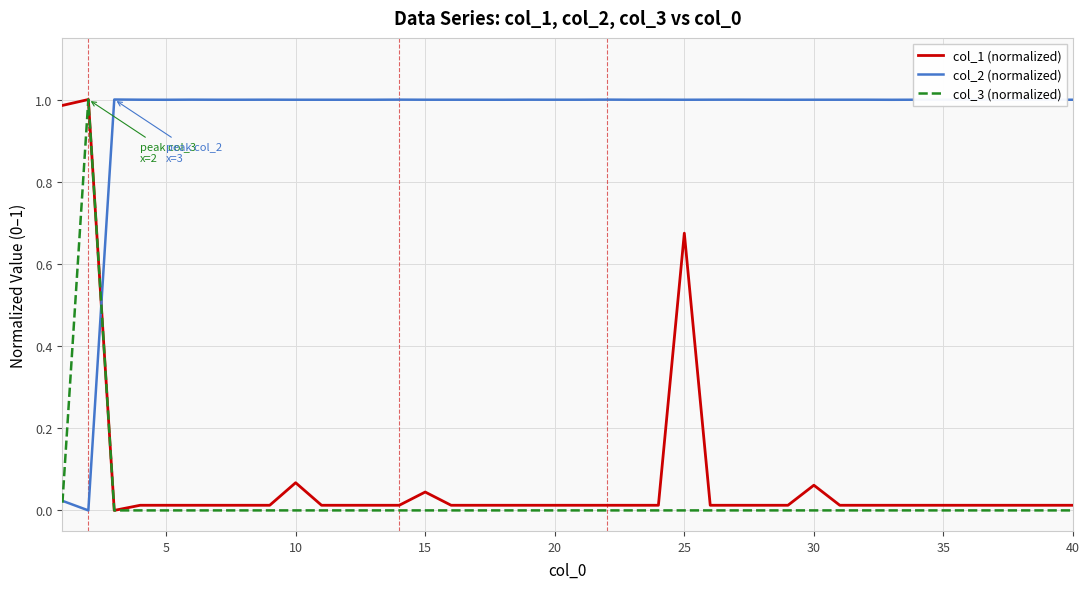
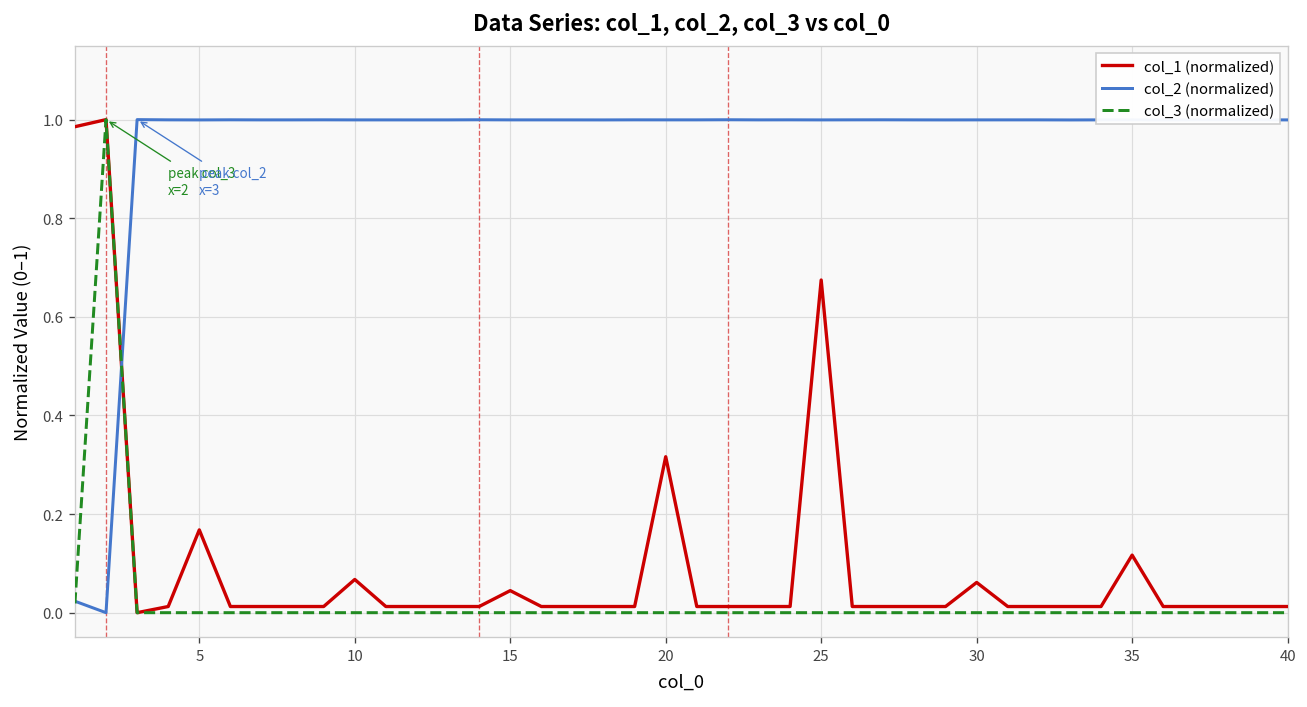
col_1 (normalized), 5: 0.01 -> 0.17
col_1 (normalized), 20: 0.01 -> 0.32
col_1 (normalized), 35: 0.01 -> 0.12
